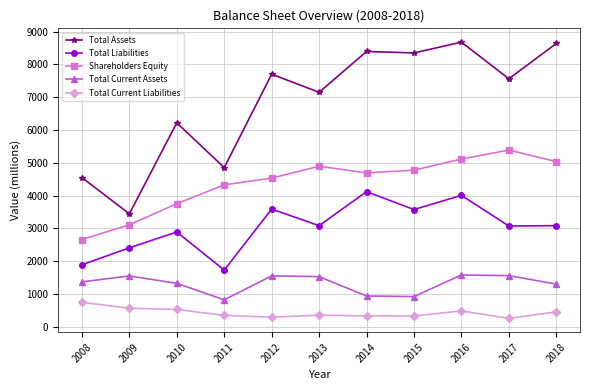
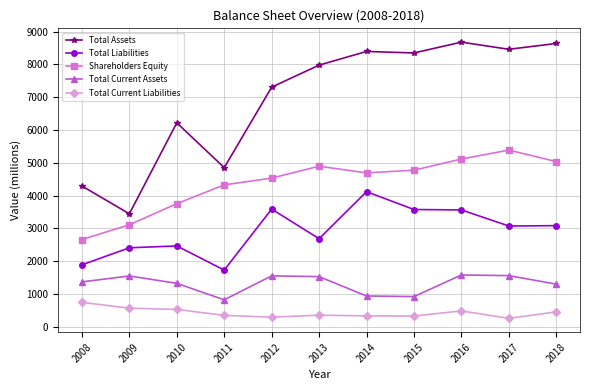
Total Assets, 2008: 4500 -> 4300
Total Liabilities, 2010: 2900 -> 2500
Total Assets, 2012: 7700 -> 7300
Total Assets, 2013: 7100 -> 8000
Total Liabilities, 2013: 3100 -> 2700
Total Liabilities, 2016: 4000 -> 3600
Total Assets, 2017: 7600 -> 8500
